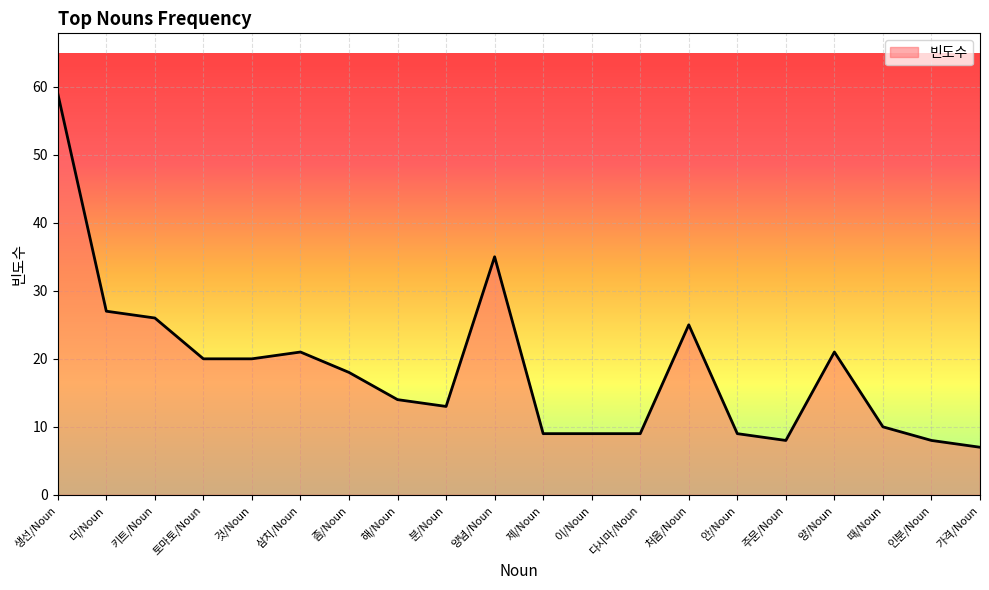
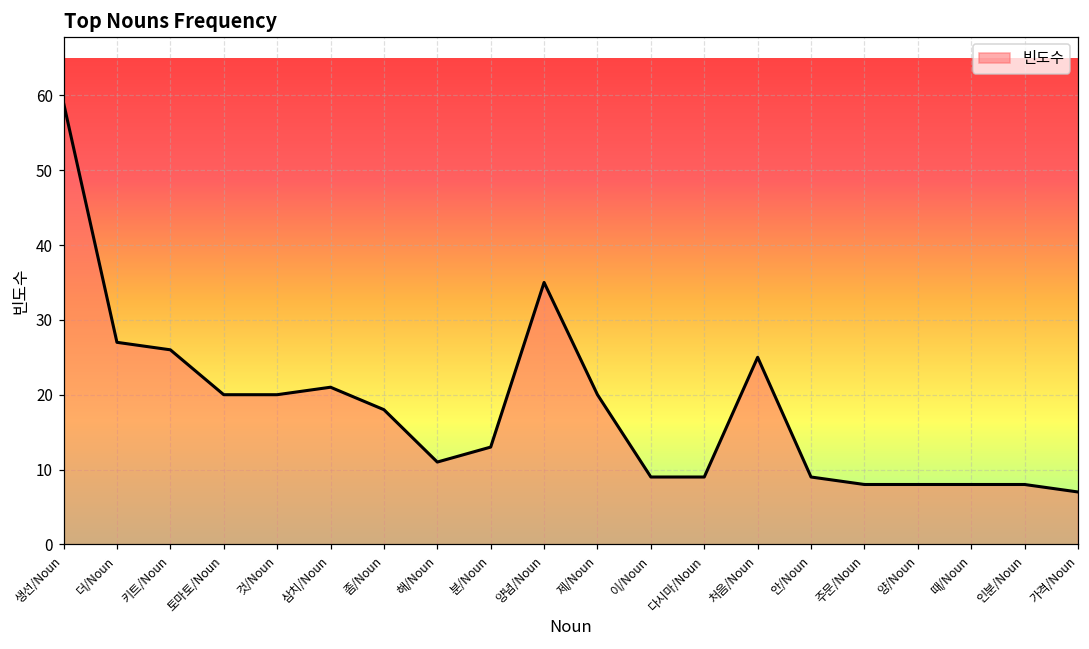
해/Noun: 14 -> 11
제/Noun: 9 -> 20
양/Noun: 21 -> 8
때/Noun: 10 -> 8
